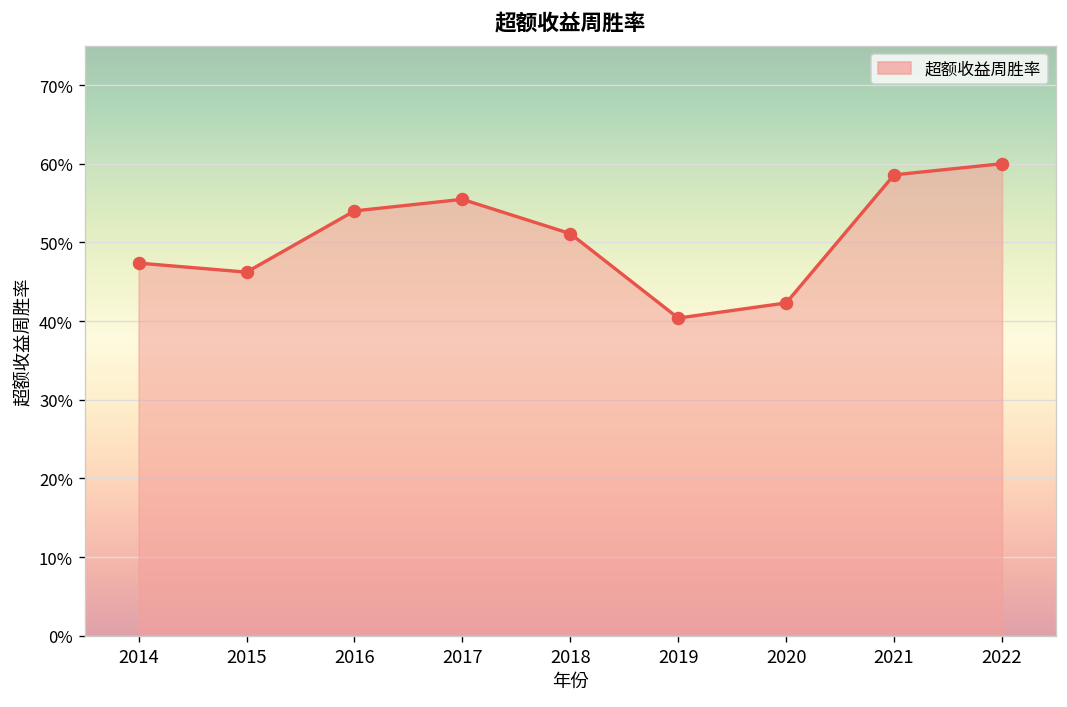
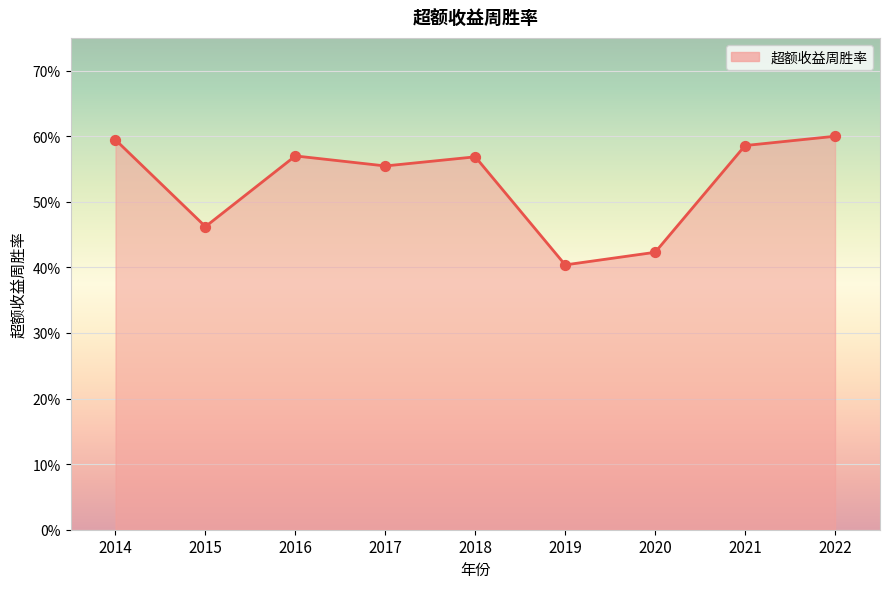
2014: 47% -> 59%
2016: 54% -> 57%
2018: 51% -> 57%
